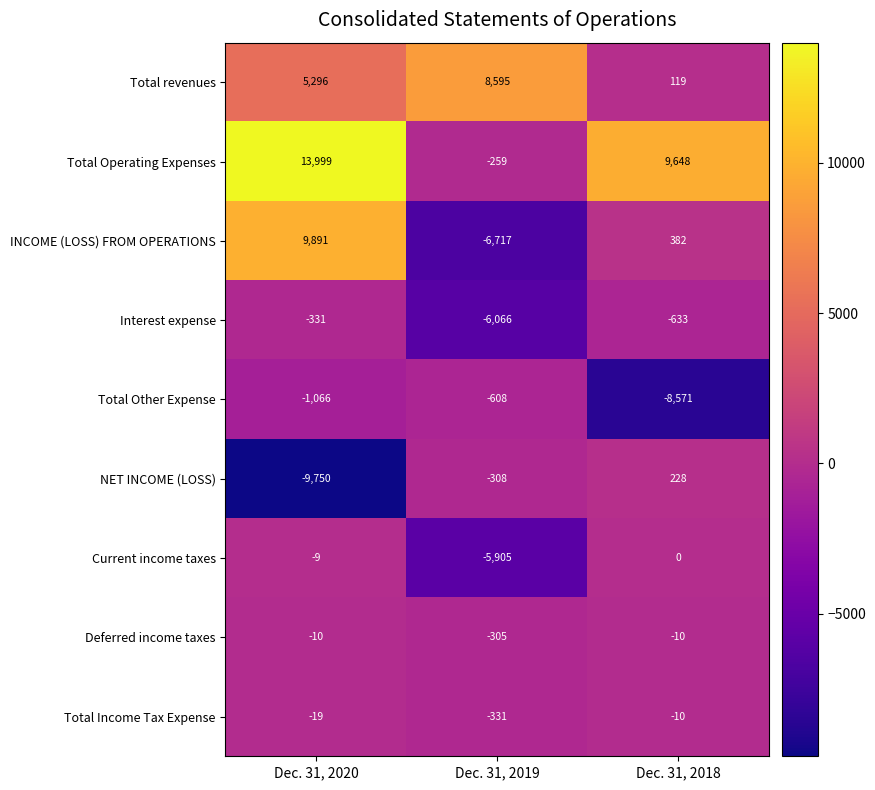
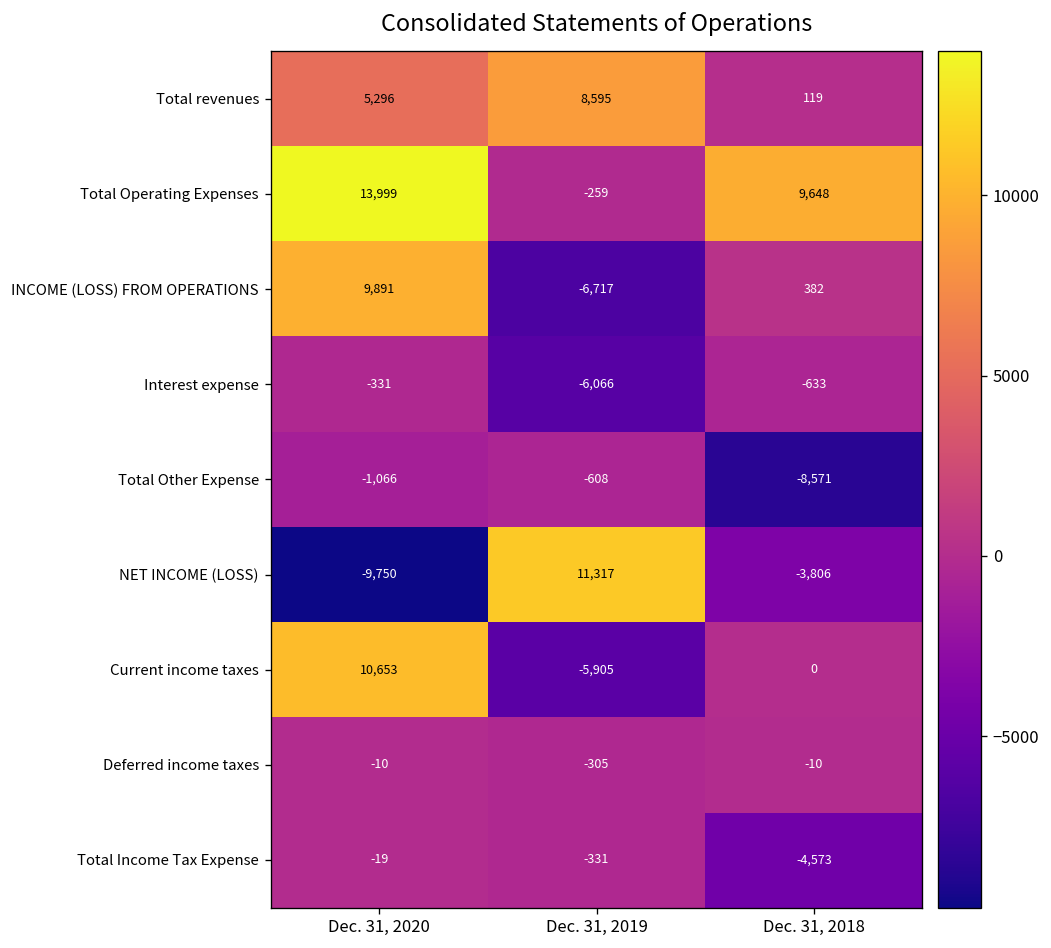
NET INCOME (LOSS), Dec. 31, 2019: -308 -> 11,317
NET INCOME (LOSS), Dec. 31, 2018: 228 -> -3,806
Current income taxes, Dec. 31, 2020: -9 -> 10,653
Total Income Tax Expense, Dec. 31, 2018: -10 -> -4,573
